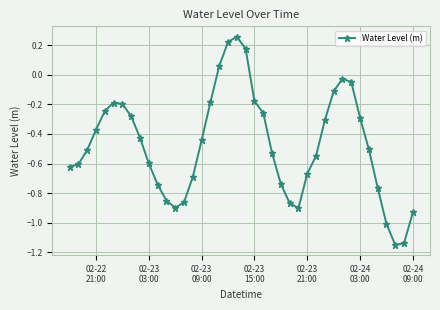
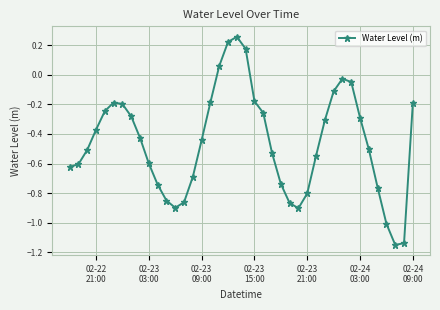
02-23 21:00: -0.67 -> -0.80
02-24 09:00: -0.93 -> -0.19
